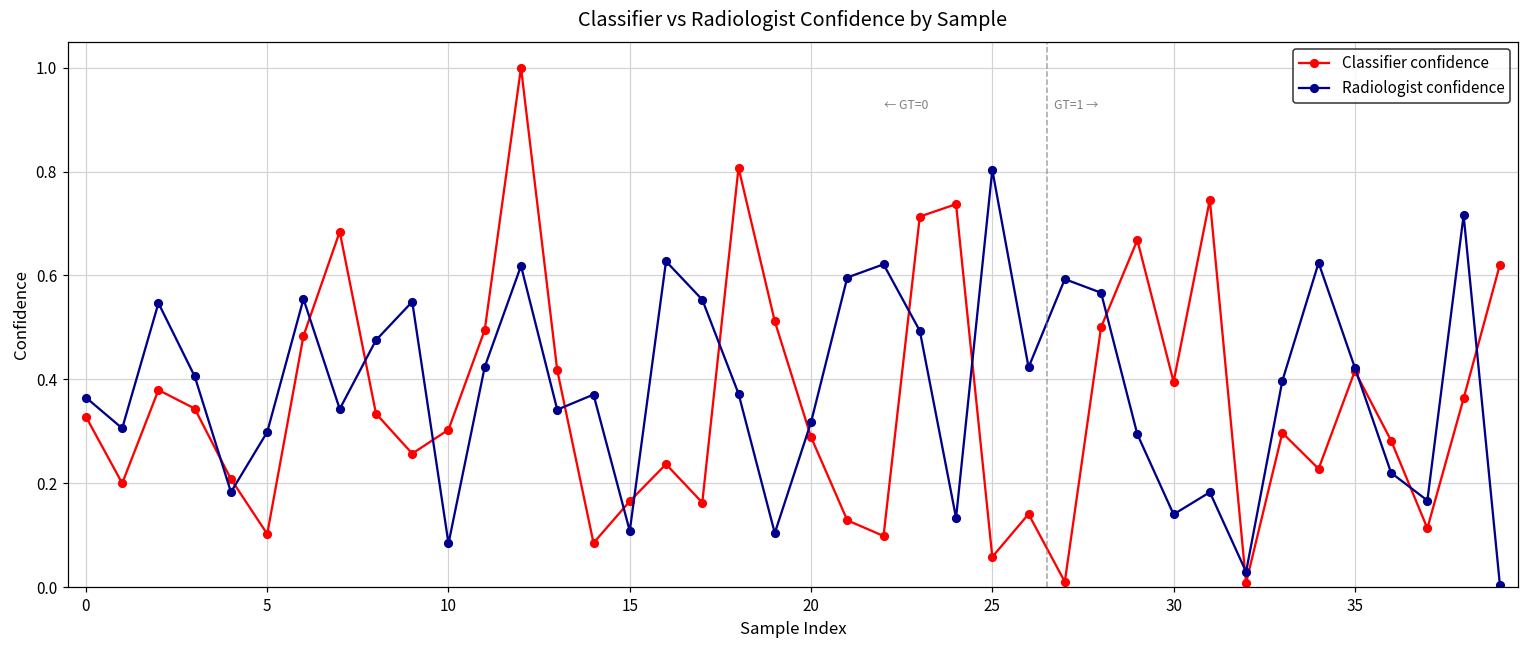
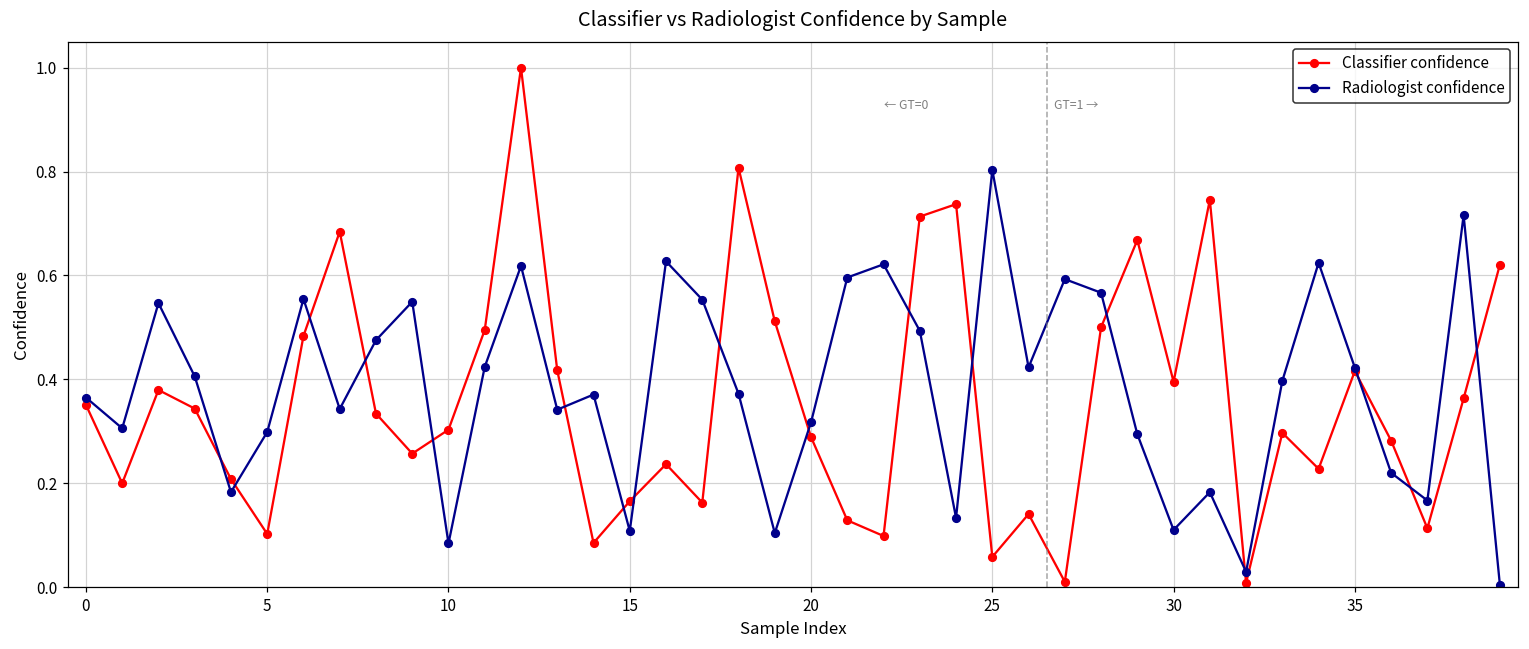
Classifier confidence, 0: 0.33 -> 0.35
Radiologist confidence, 30: 0.14 -> 0.11
